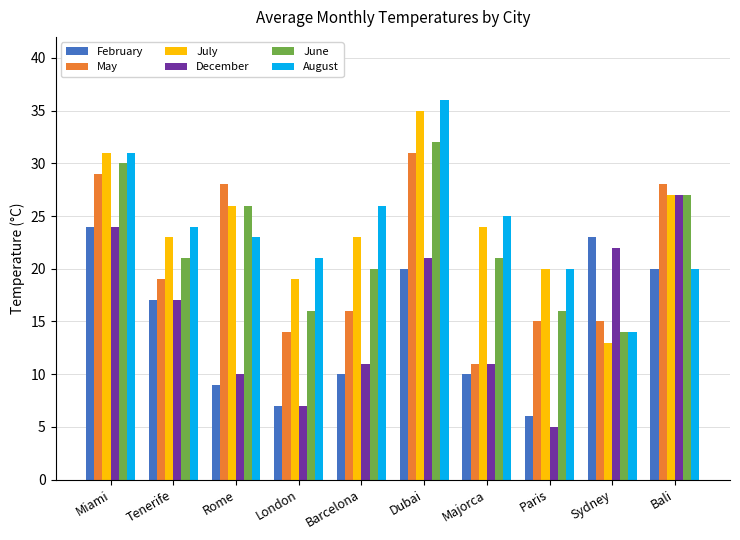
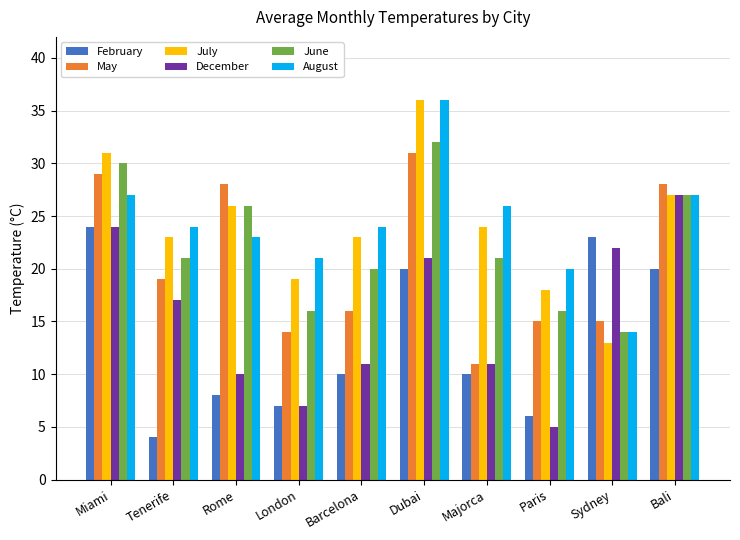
August, Miami: 31 -> 27
February, Tenerife: 17 -> 4
February, Rome: 9 -> 8
August, Barcelona: 26 -> 24
July, Dubai: 35 -> 36
August, Majorca: 25 -> 26
July, Paris: 20 -> 18
August, Bali: 20 -> 27
